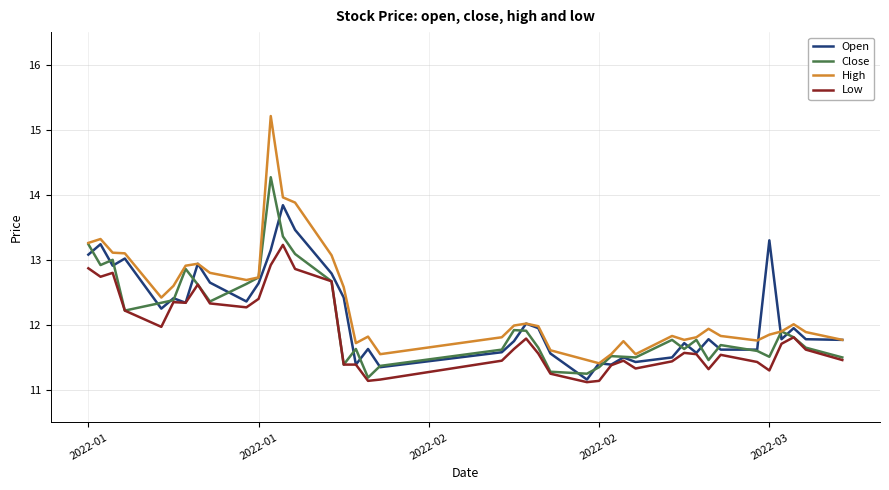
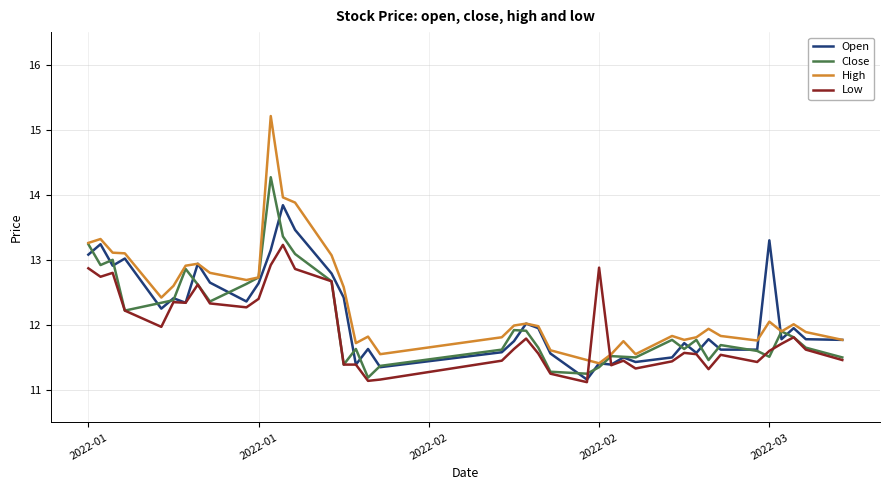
Low, 2022-02: 11.1 -> 12.9
High, 2022-03: 11.9 -> 12.1
Low, 2022-03: 11.3 -> 11.6
